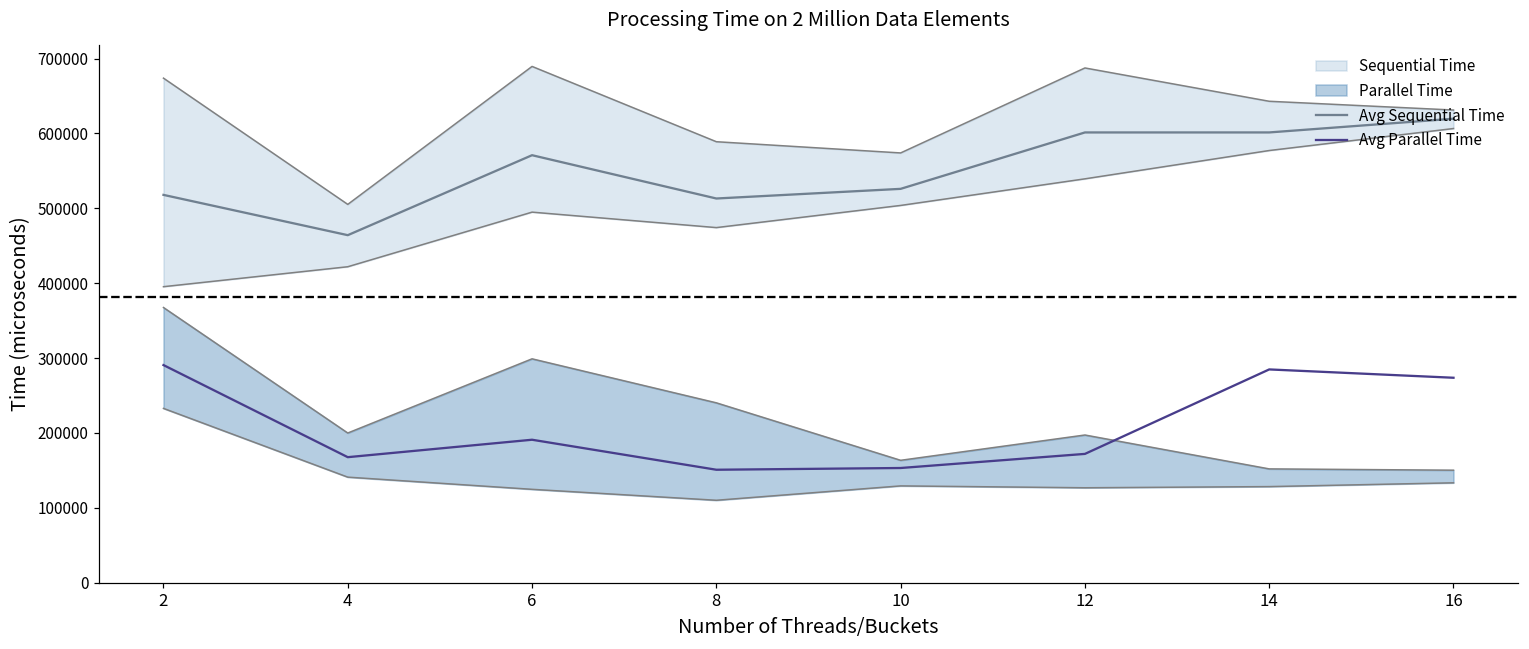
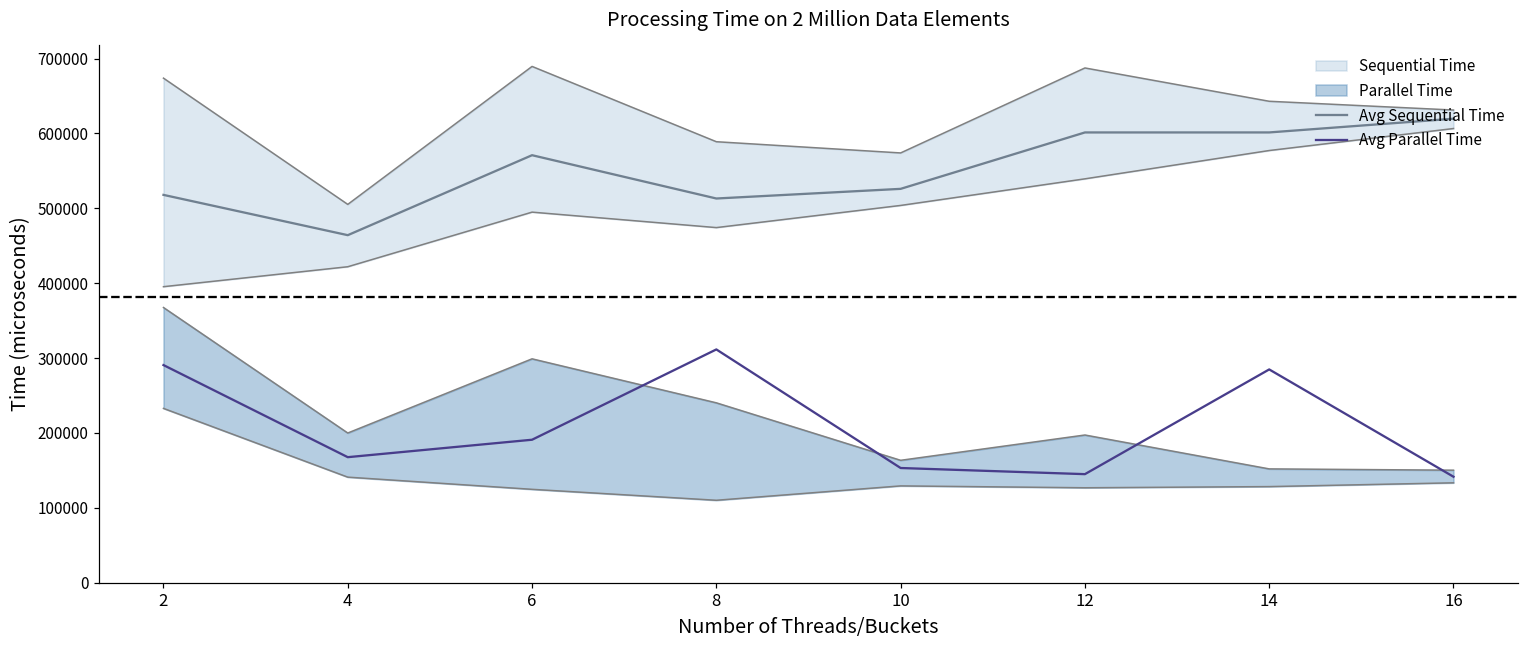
Avg Parallel Time, 8: 150000 -> 310000
Avg Parallel Time, 12: 170000 -> 140000
Avg Parallel Time, 16: 270000 -> 140000
